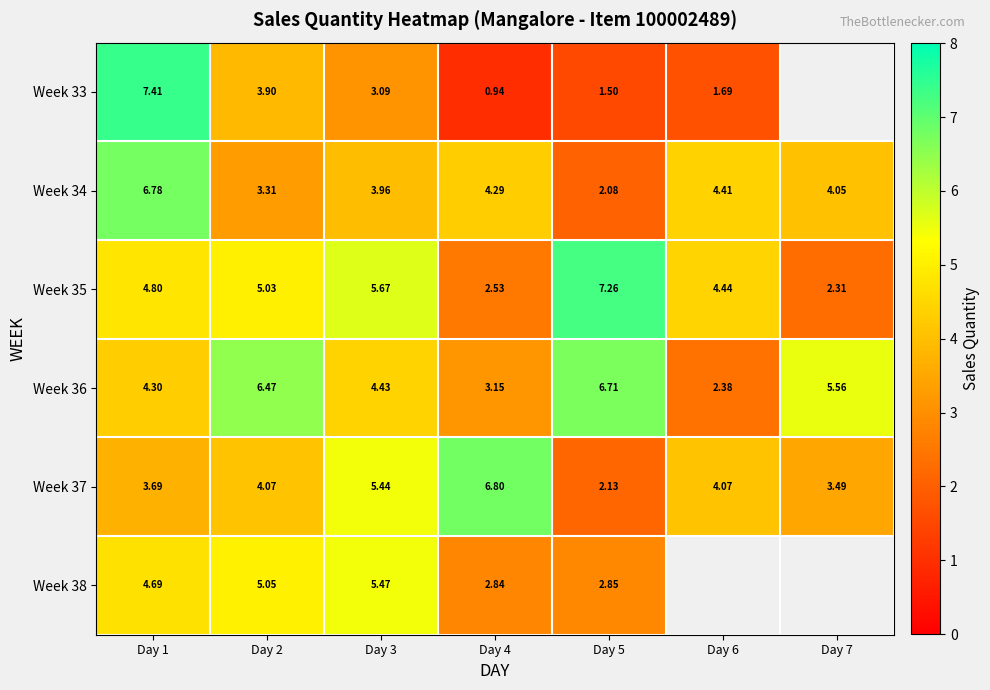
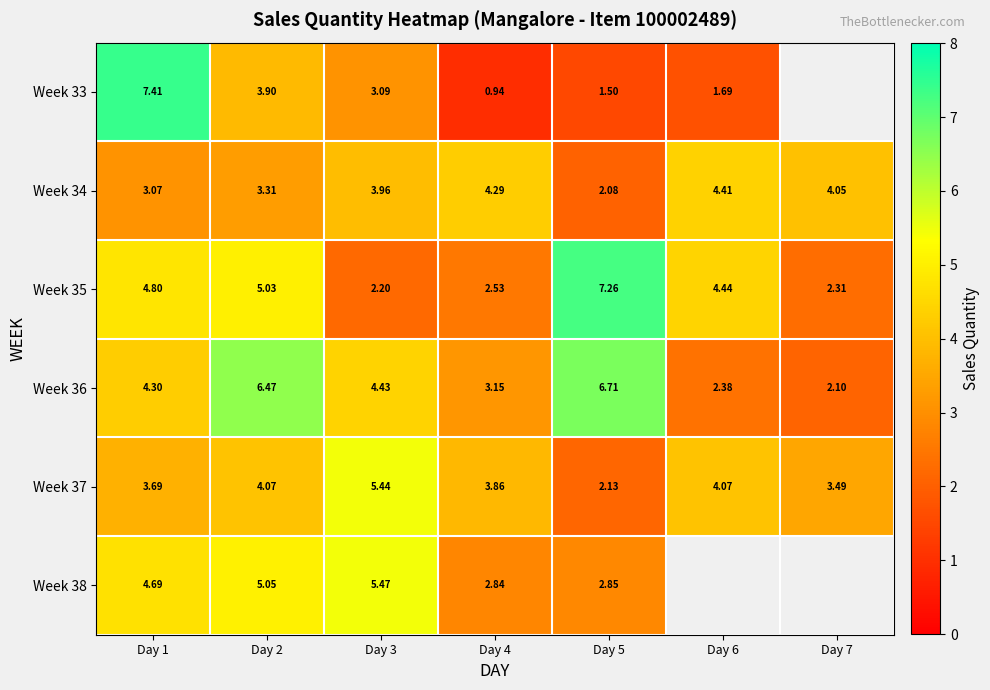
Week 34, Day 1: 6.78 -> 3.07
Week 35, Day 3: 5.67 -> 2.20
Week 36, Day 7: 5.56 -> 2.10
Week 37, Day 4: 6.80 -> 3.86
